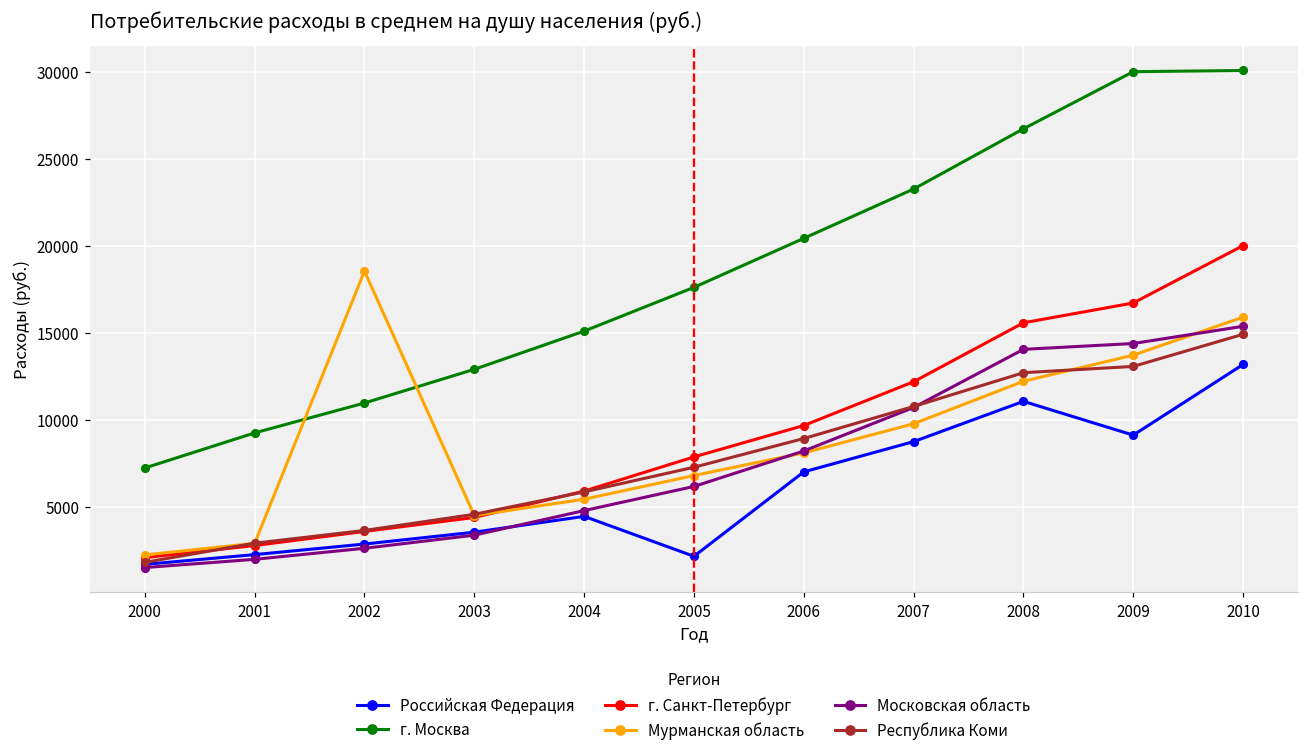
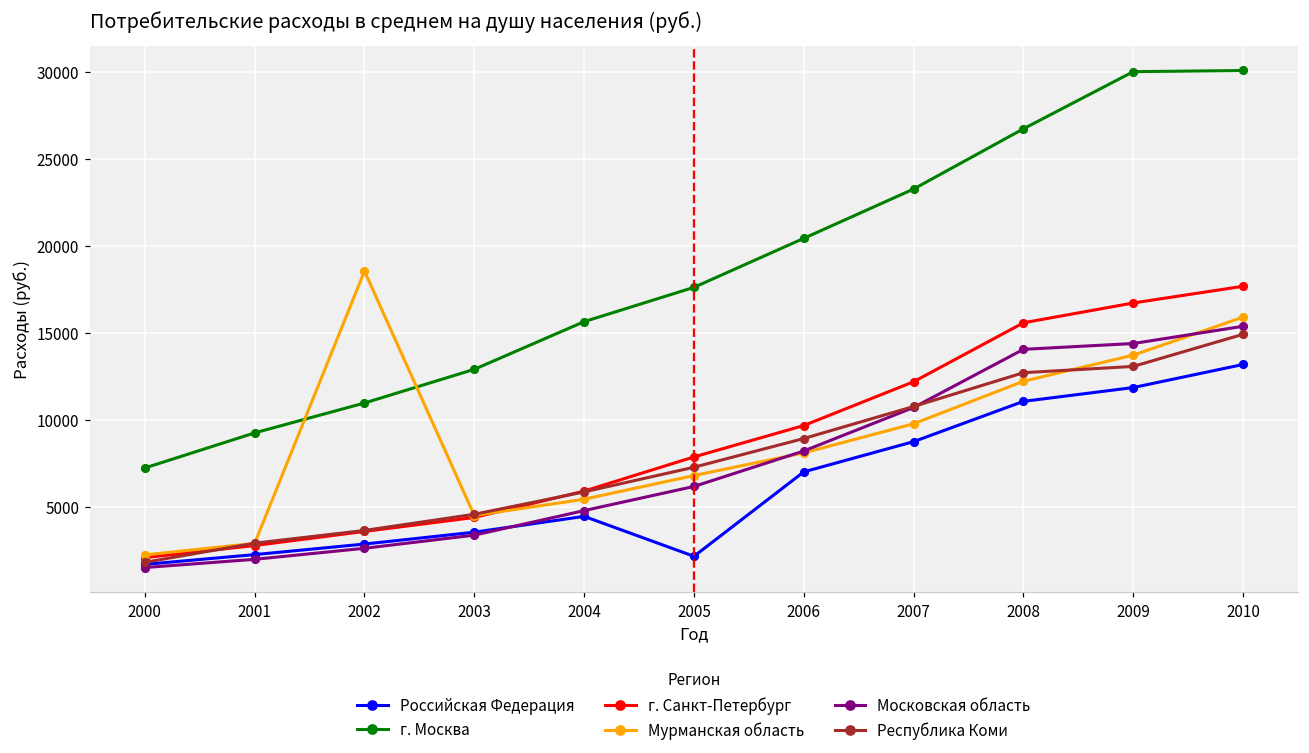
г. Москва, 2004: 15100 -> 15700
Российская Федерация, 2009: 9100 -> 11900
г. Санкт-Петербург, 2010: 20000 -> 17700
